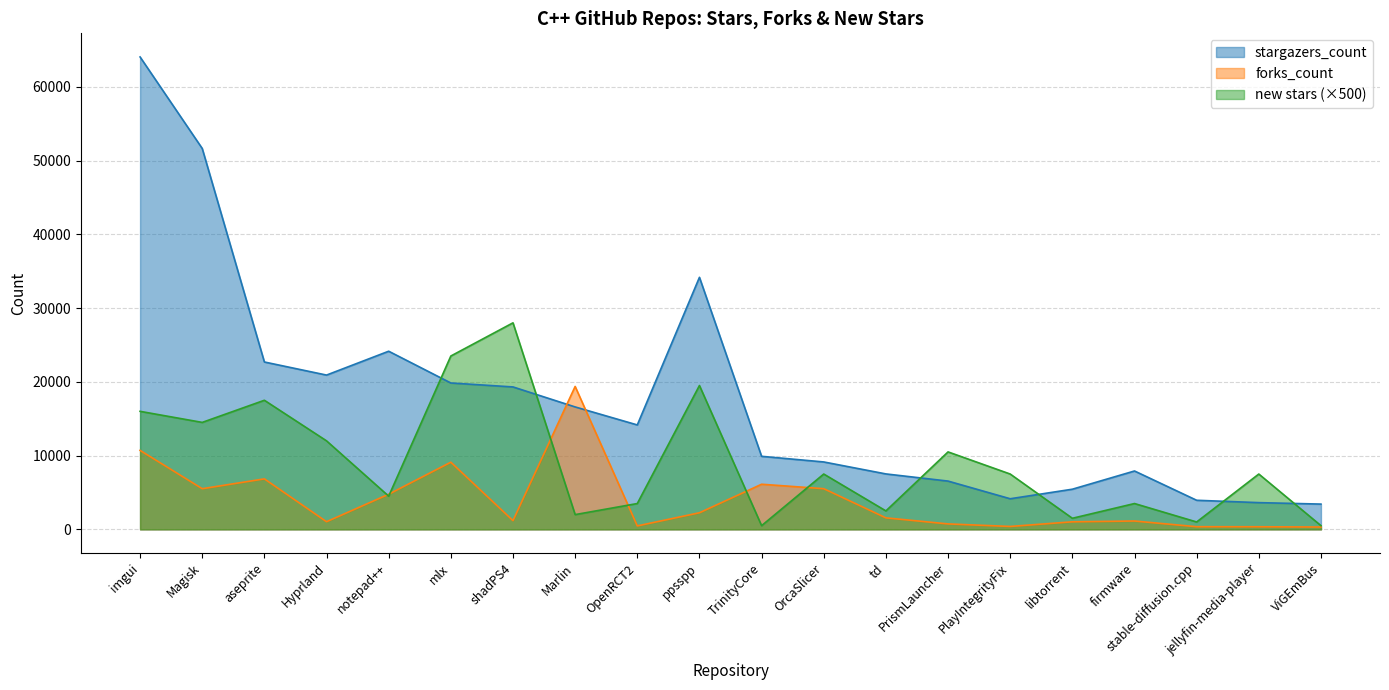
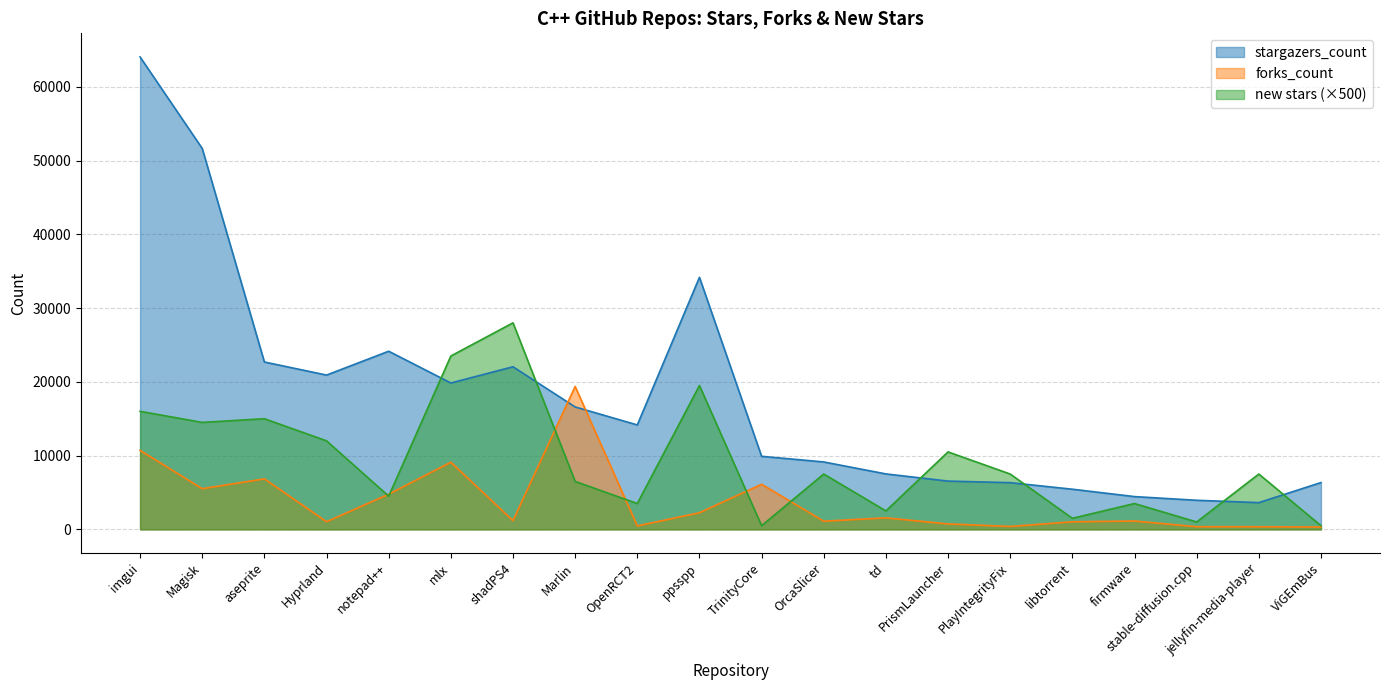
new stars (×500), aseprite: 18000 -> 15000
stargazers_count, shadPS4: 19000 -> 22000
new stars (×500), Marlin: 2000 -> 7000
forks_count, OrcaSlicer: 6000 -> 1000
stargazers_count, PlayIntegrityFix: 4000 -> 6000
stargazers_count, firmware: 8000 -> 4000
stargazers_count, ViGEmBus: 3000 -> 6000
